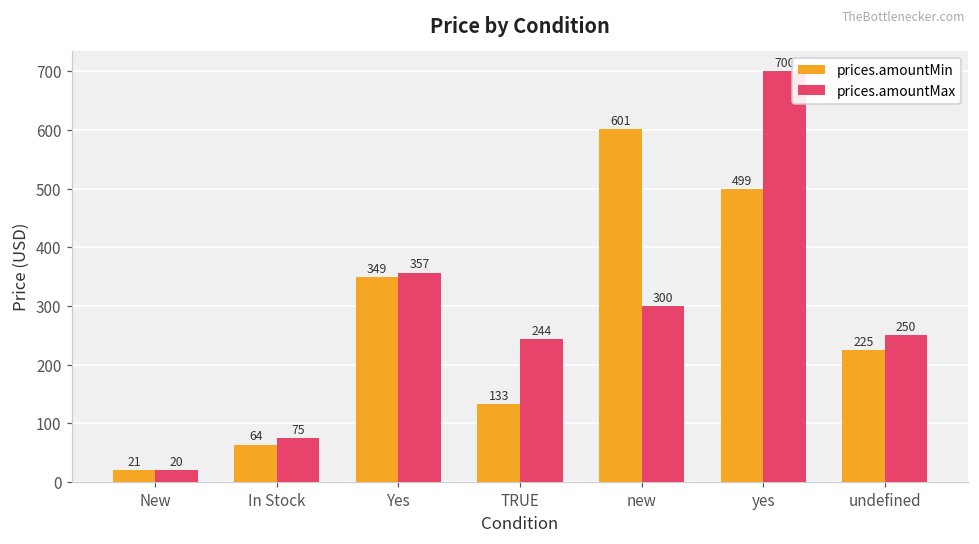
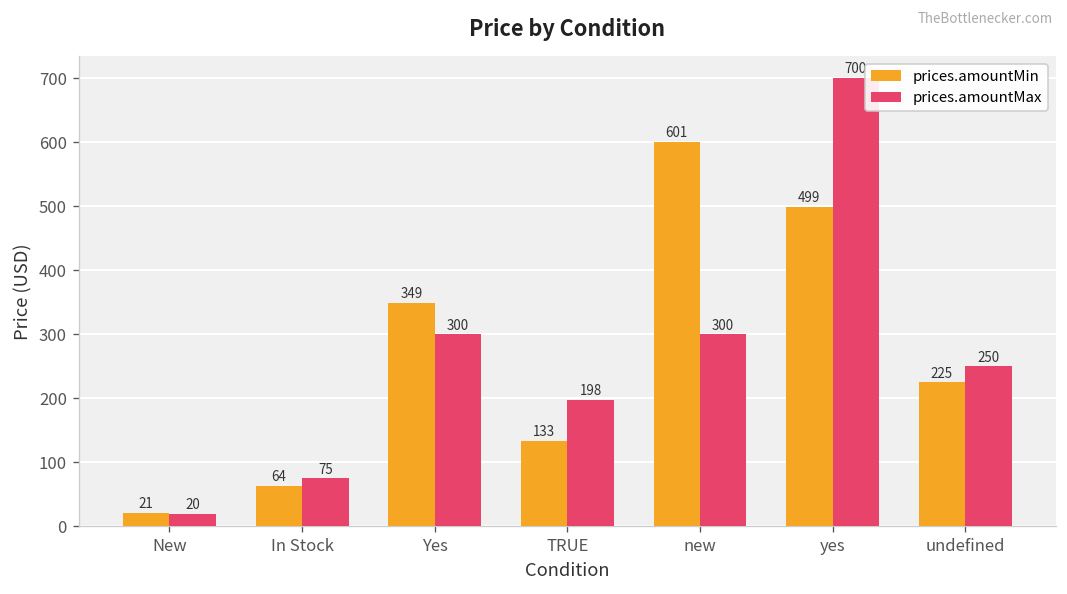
prices.amountMax, Yes: 357 -> 300
prices.amountMax, TRUE: 244 -> 198
